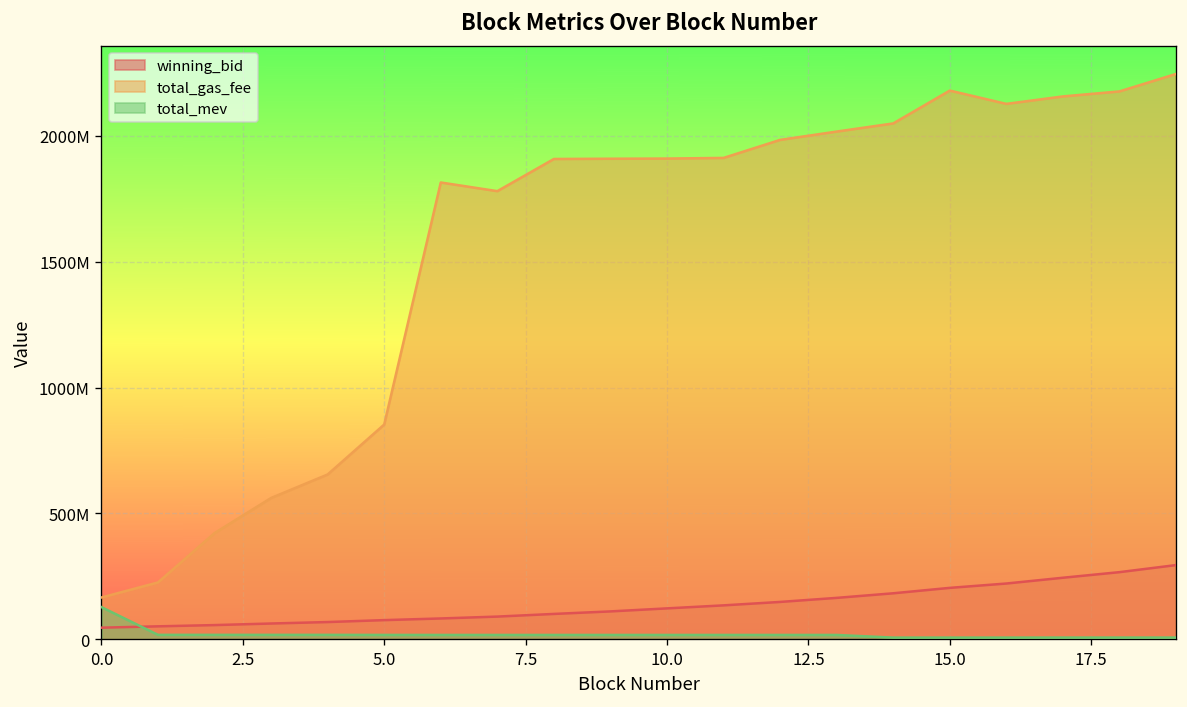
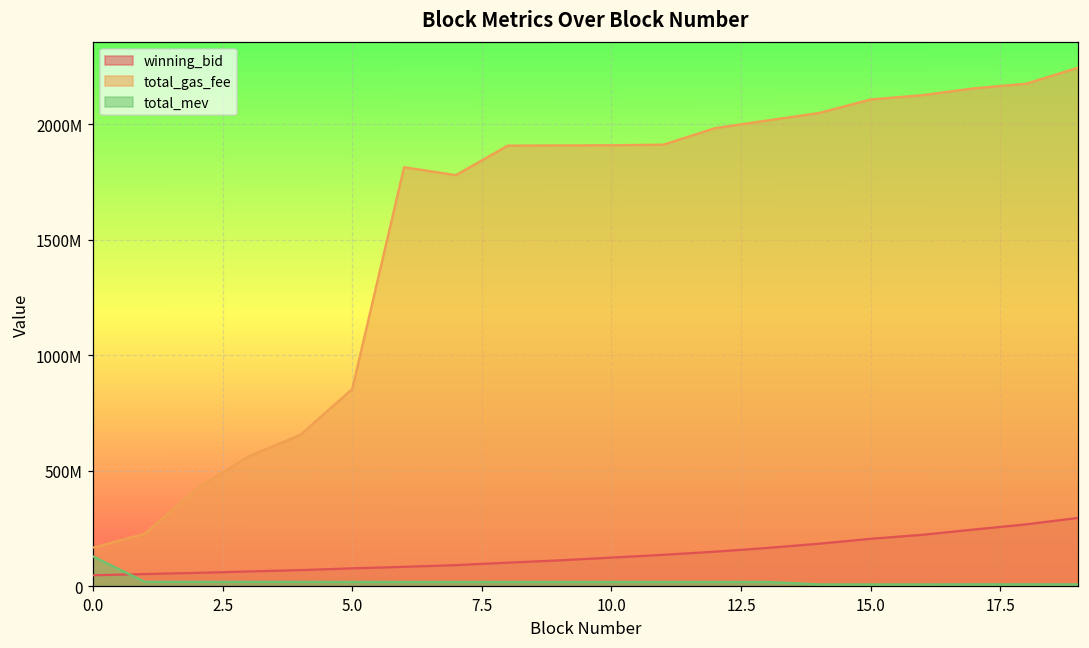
total_gas_fee, 15.0: 2180000000 -> 2110000000
